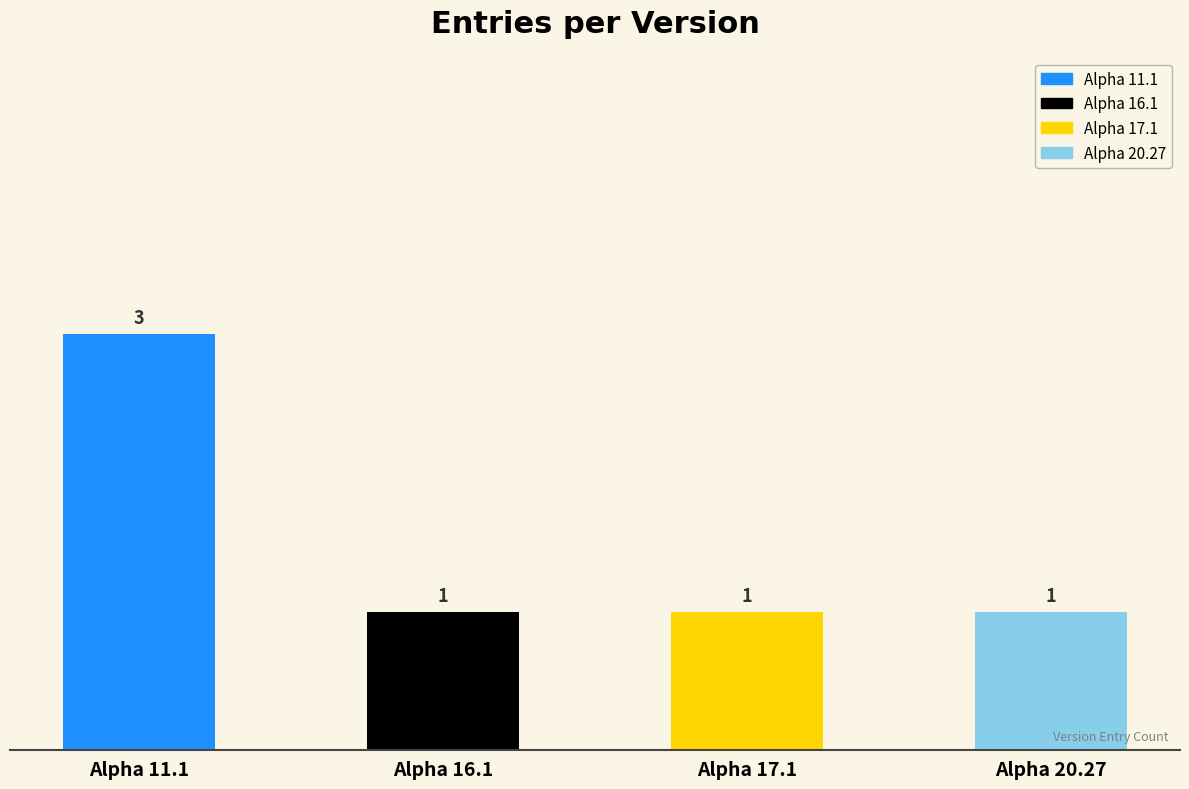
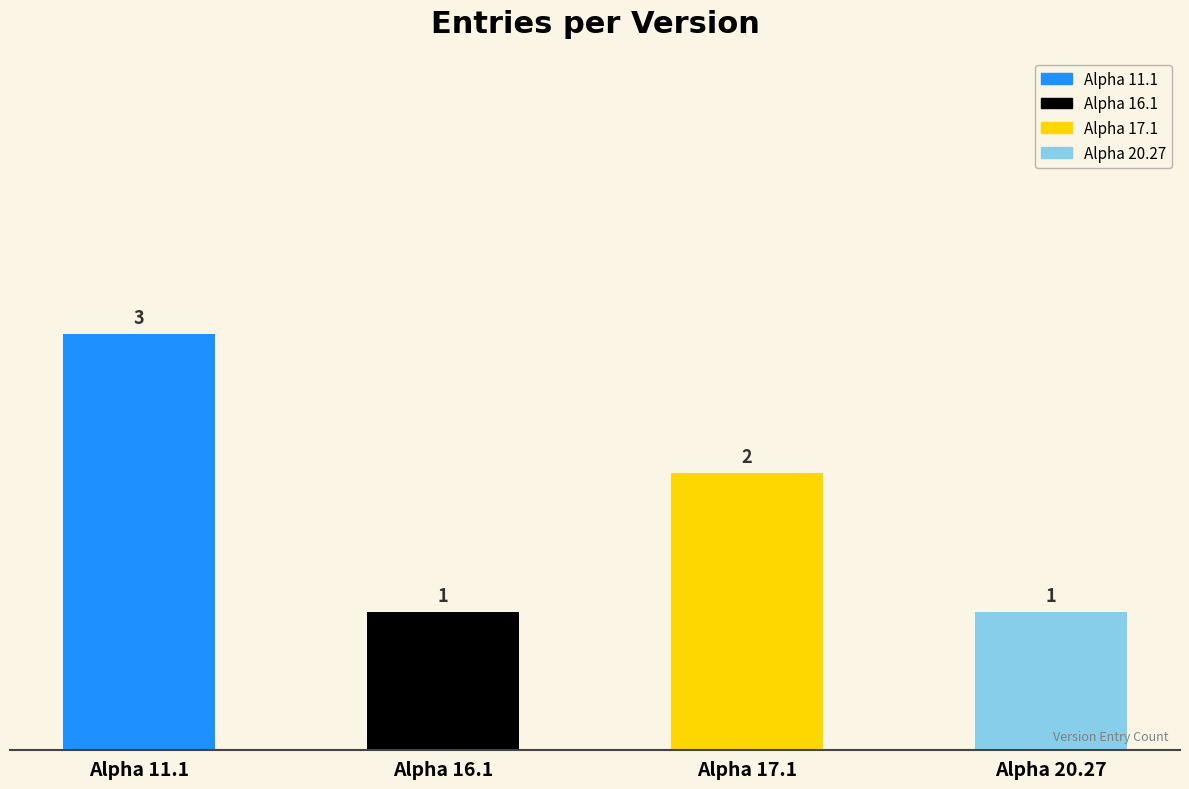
Alpha 17.1: 1 -> 2
